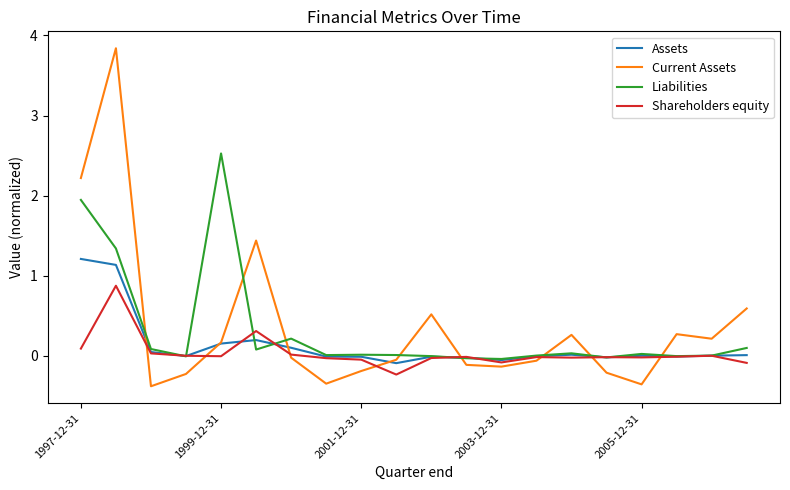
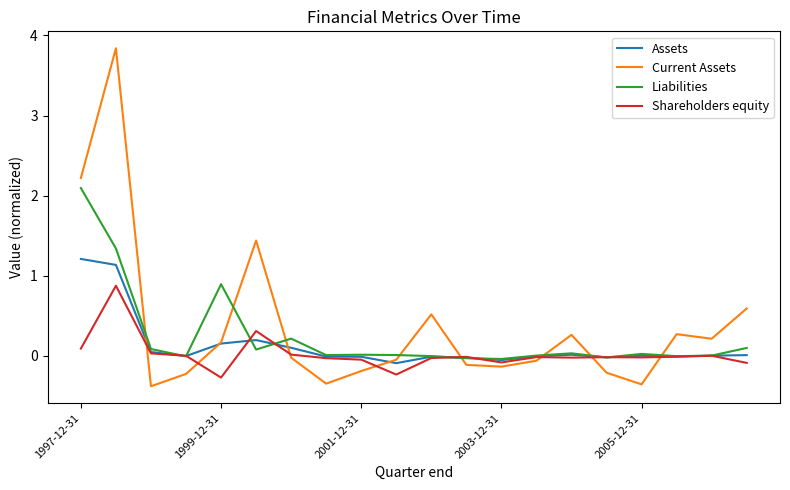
Liabilities, 1997-12-31: 1.9 -> 2.1
Liabilities, 1999-12-31: 2.5 -> 0.9
Shareholders equity, 1999-12-31: 0.0 -> -0.3
